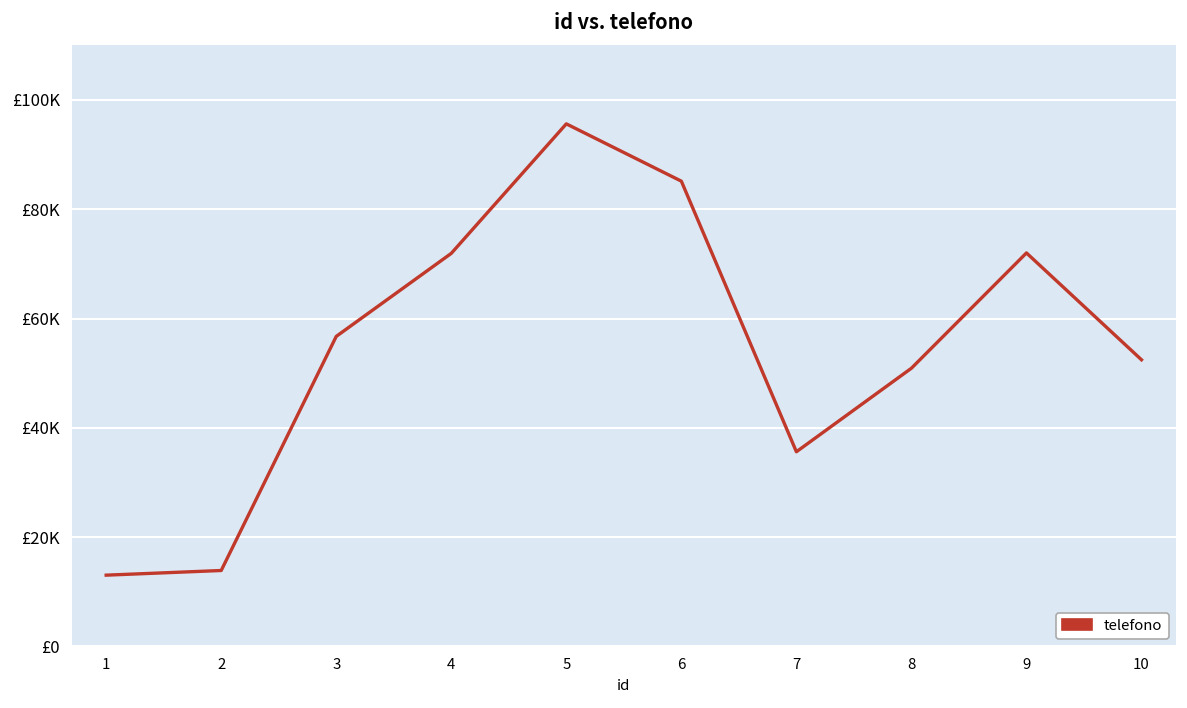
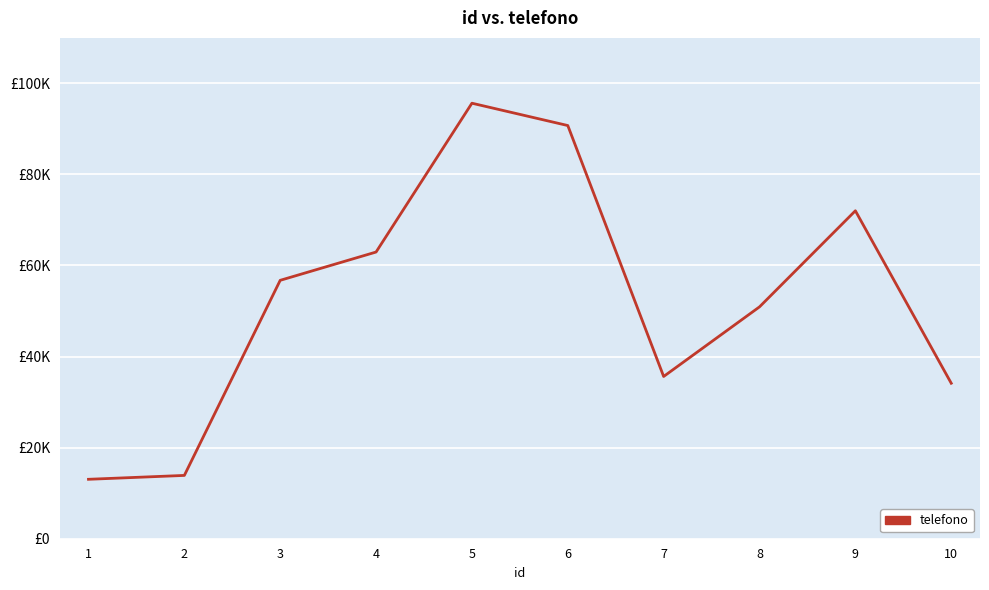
4: £72000 -> £63000
6: £85000 -> £91000
10: £52000 -> £34000
